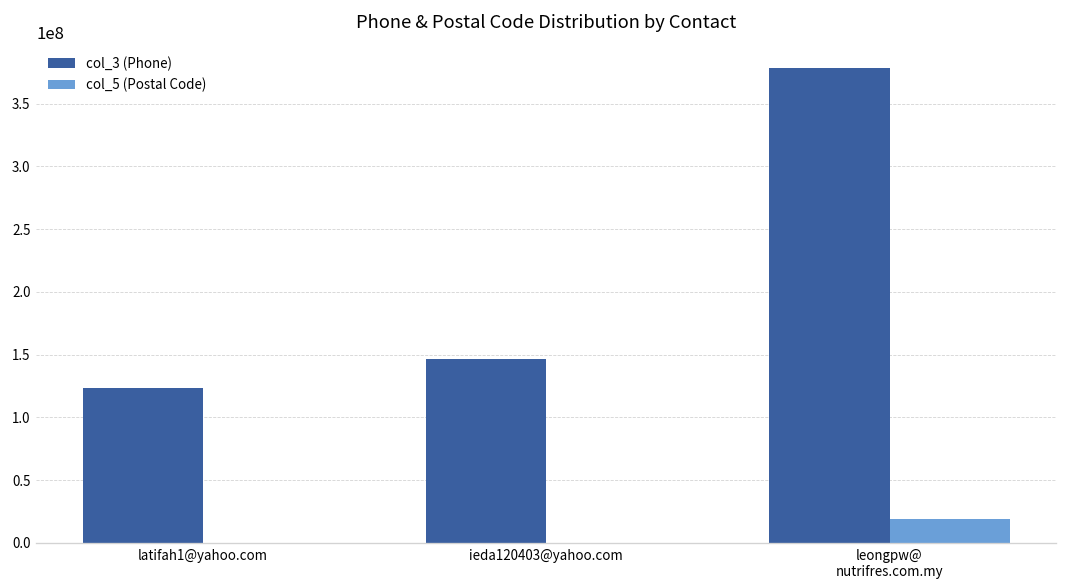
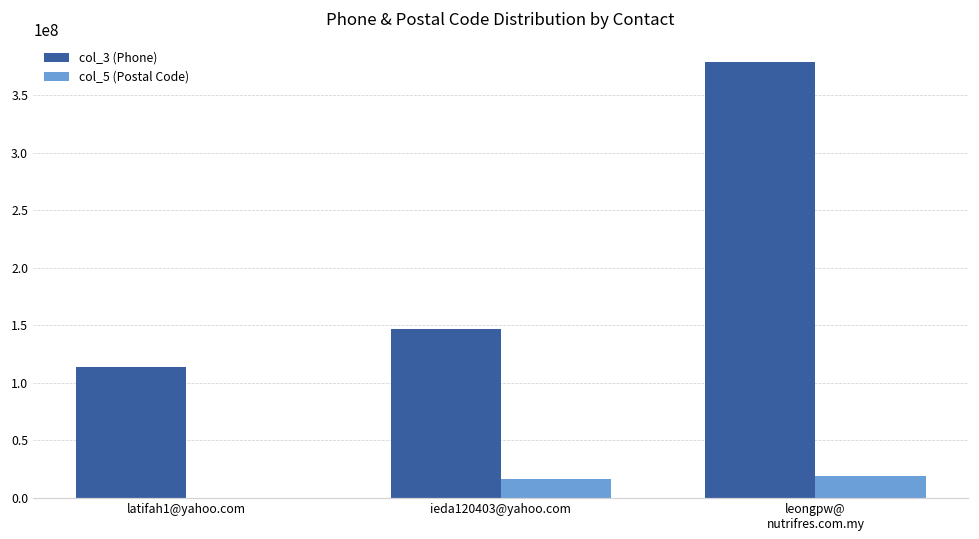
col_3 (Phone), latifah1@yahoo.com: 124000000 -> 114000000
col_5 (Postal Code), ieda120403@yahoo.com: 0 -> 16000000
